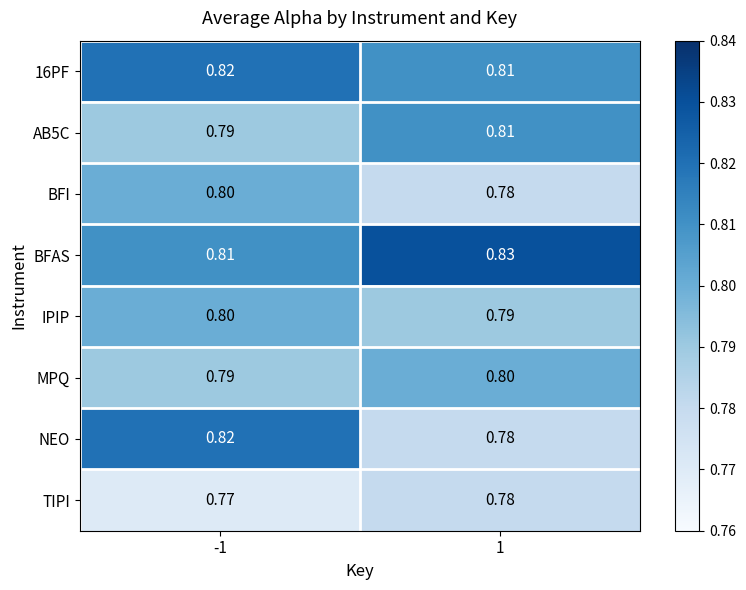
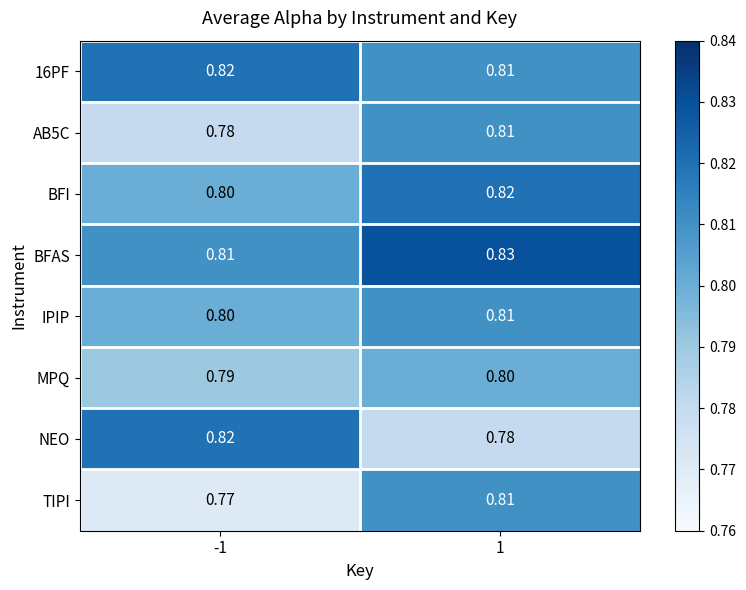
AB5C, -1: 0.79 -> 0.78
BFI, 1: 0.78 -> 0.82
IPIP, 1: 0.79 -> 0.81
TIPI, 1: 0.78 -> 0.81
